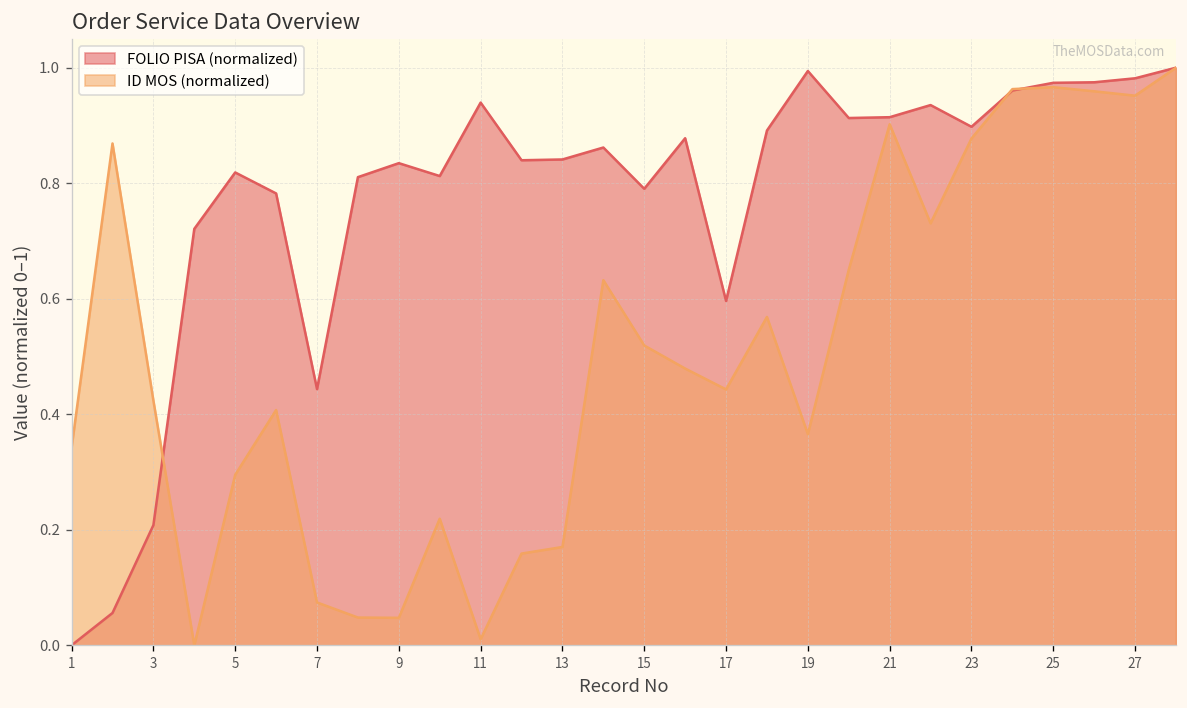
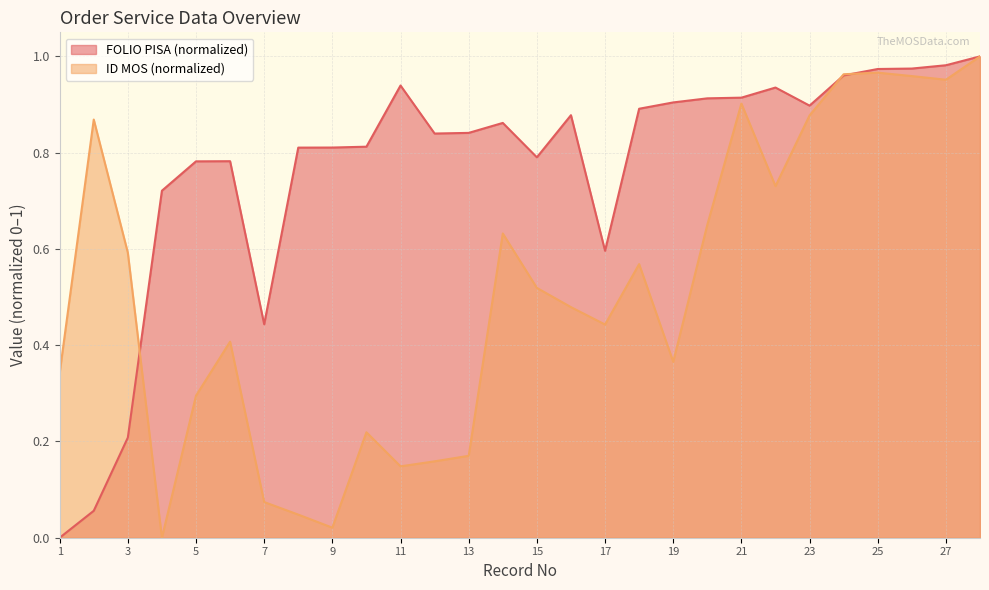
ID MOS (normalized), 3: 0.42 -> 0.59
FOLIO PISA (normalized), 5: 0.82 -> 0.78
FOLIO PISA (normalized), 9: 0.83 -> 0.81
ID MOS (normalized), 9: 0.05 -> 0.02
ID MOS (normalized), 11: 0.01 -> 0.15
FOLIO PISA (normalized), 19: 0.99 -> 0.90
